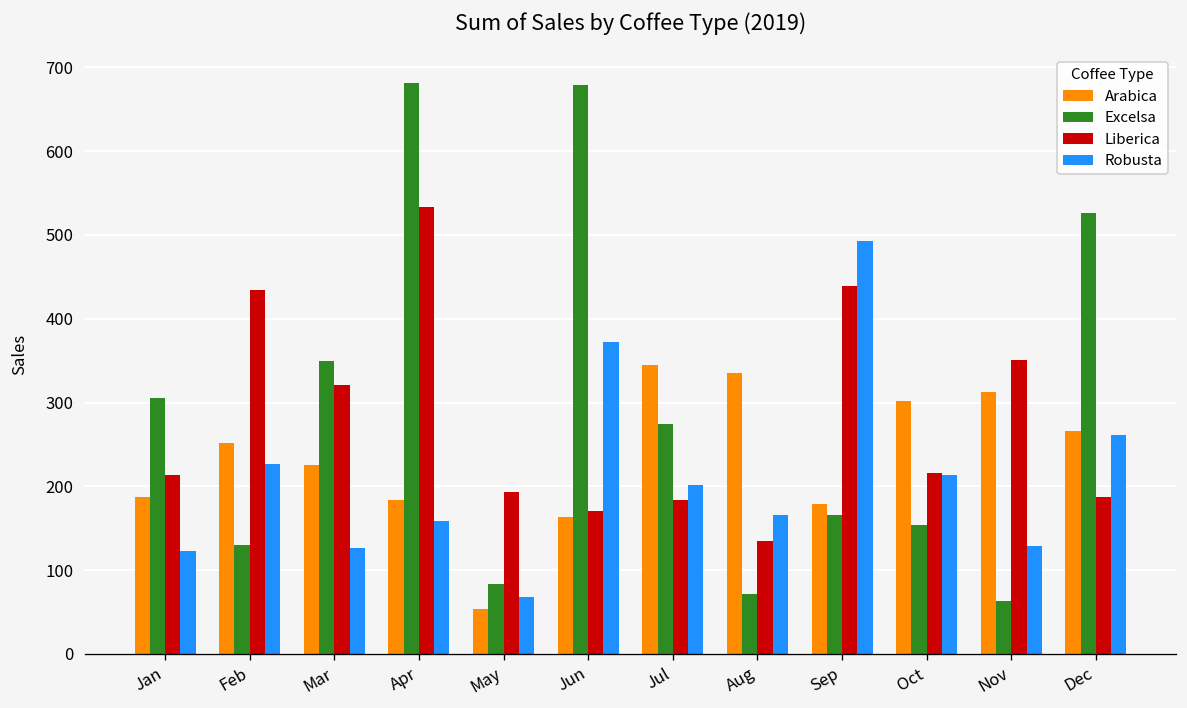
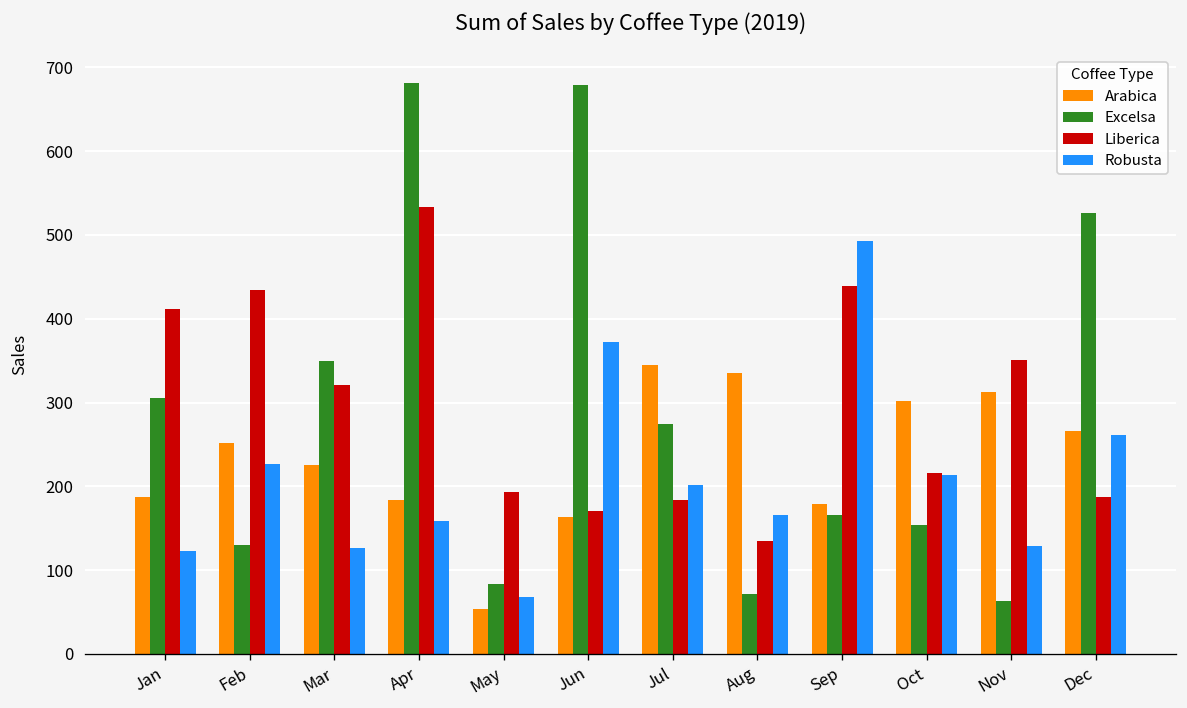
Liberica, Jan: 210 -> 410
